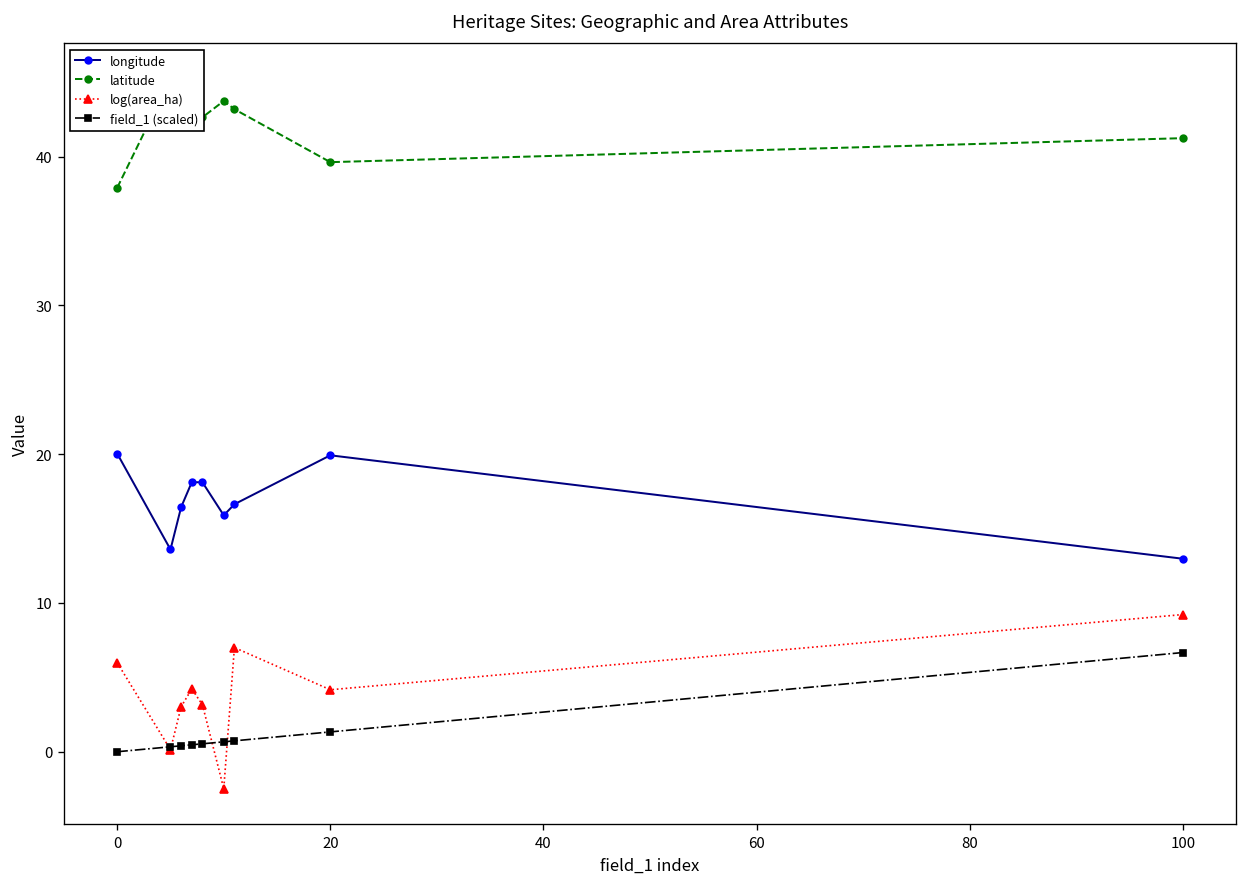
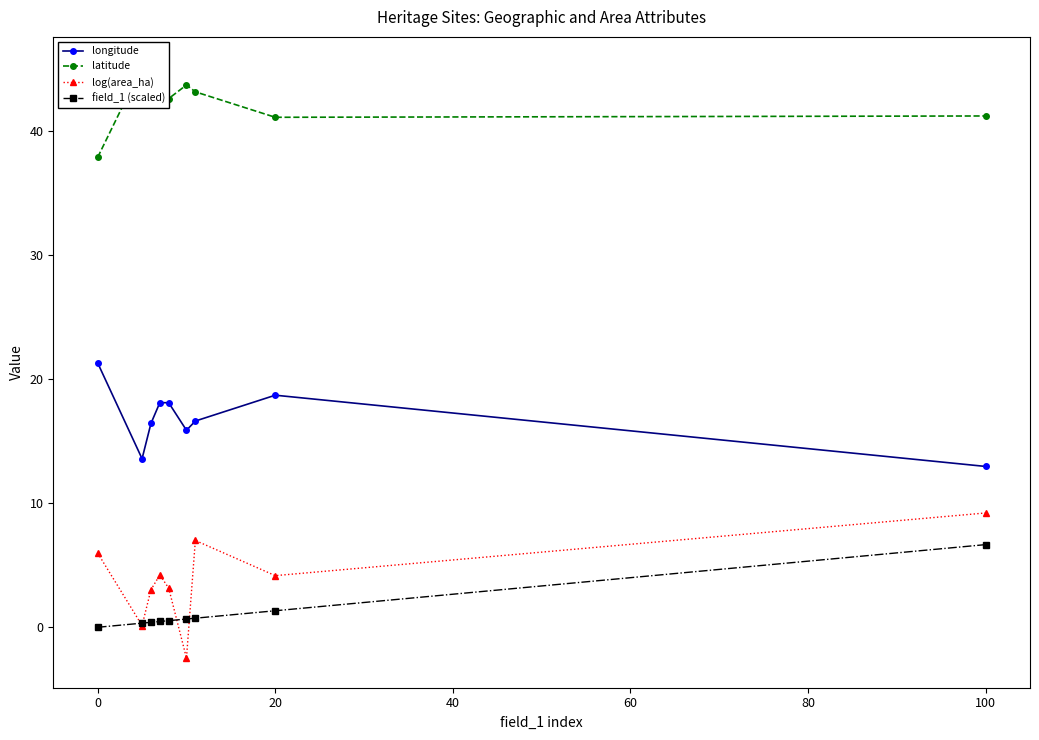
longitude, 0: 20.0 -> 21.3
longitude, 20: 19.9 -> 18.7
latitude, 20: 39.6 -> 41.1
